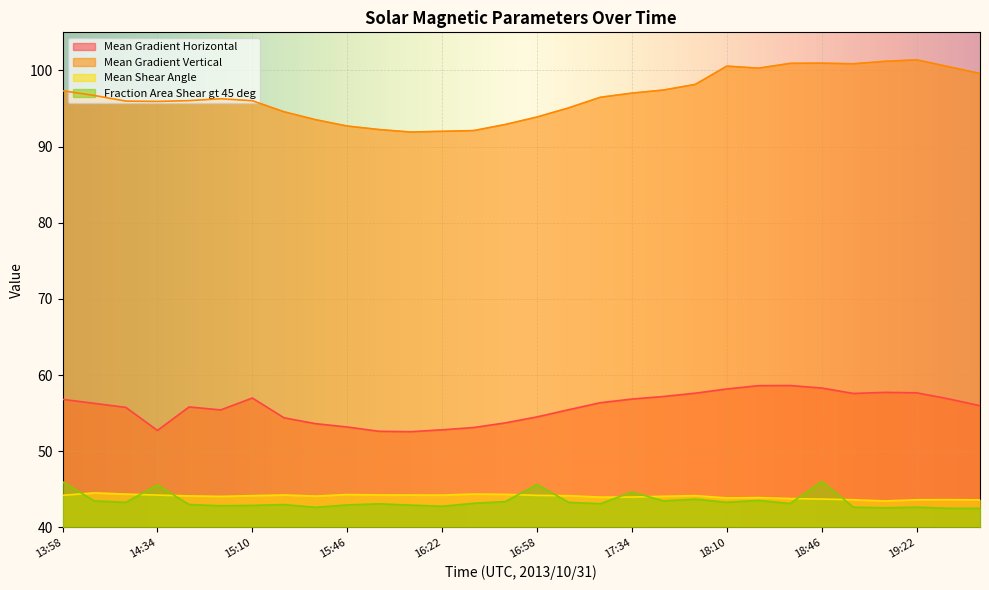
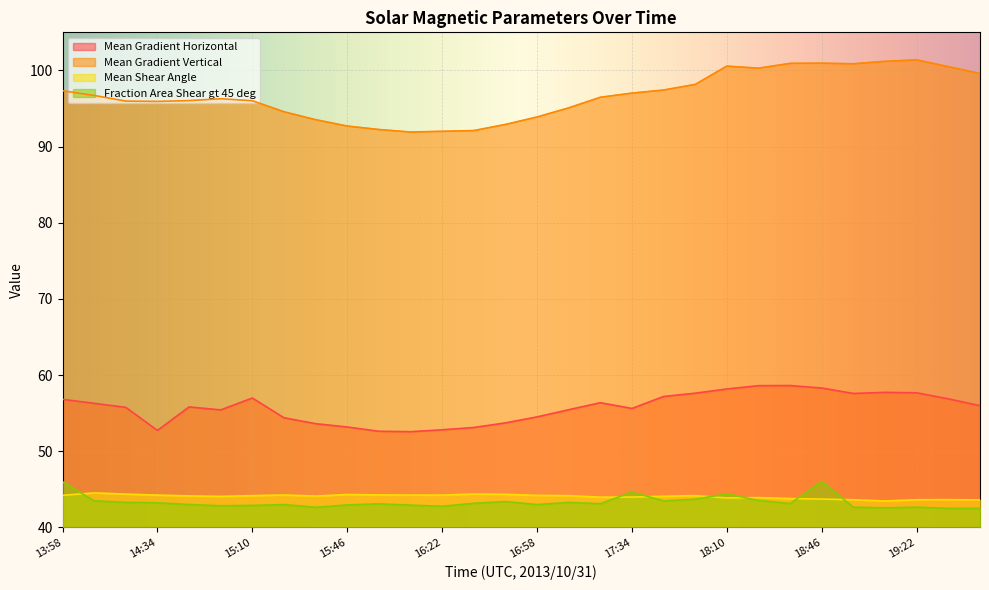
Fraction Area Shear gt 45 deg, 14:34: 46 -> 43
Fraction Area Shear gt 45 deg, 16:58: 46 -> 43
Mean Gradient Horizontal, 17:34: 57 -> 56
Fraction Area Shear gt 45 deg, 18:10: 43 -> 44
